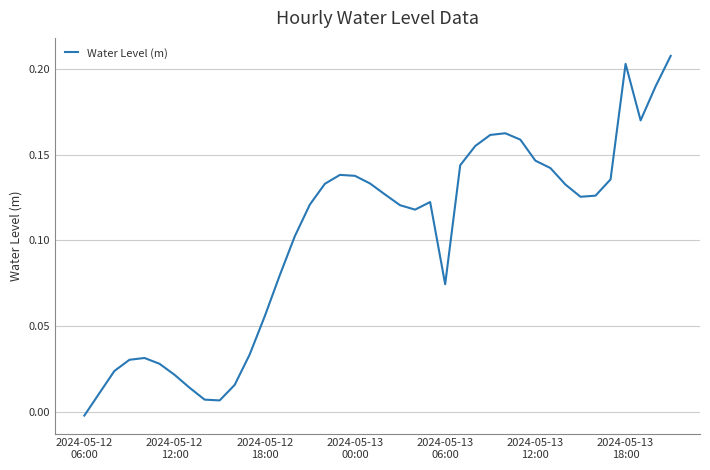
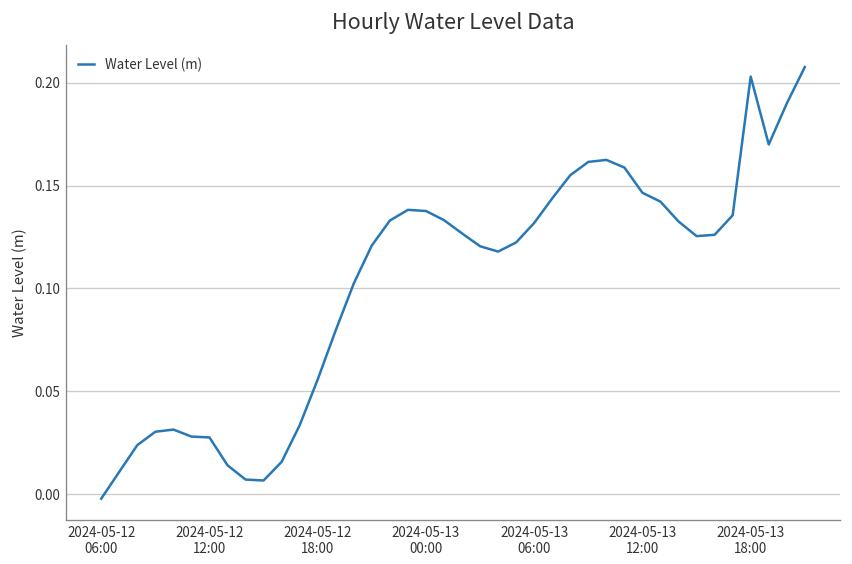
2024-05-12 12:00: 0.022 -> 0.028
2024-05-13 06:00: 0.074 -> 0.132
